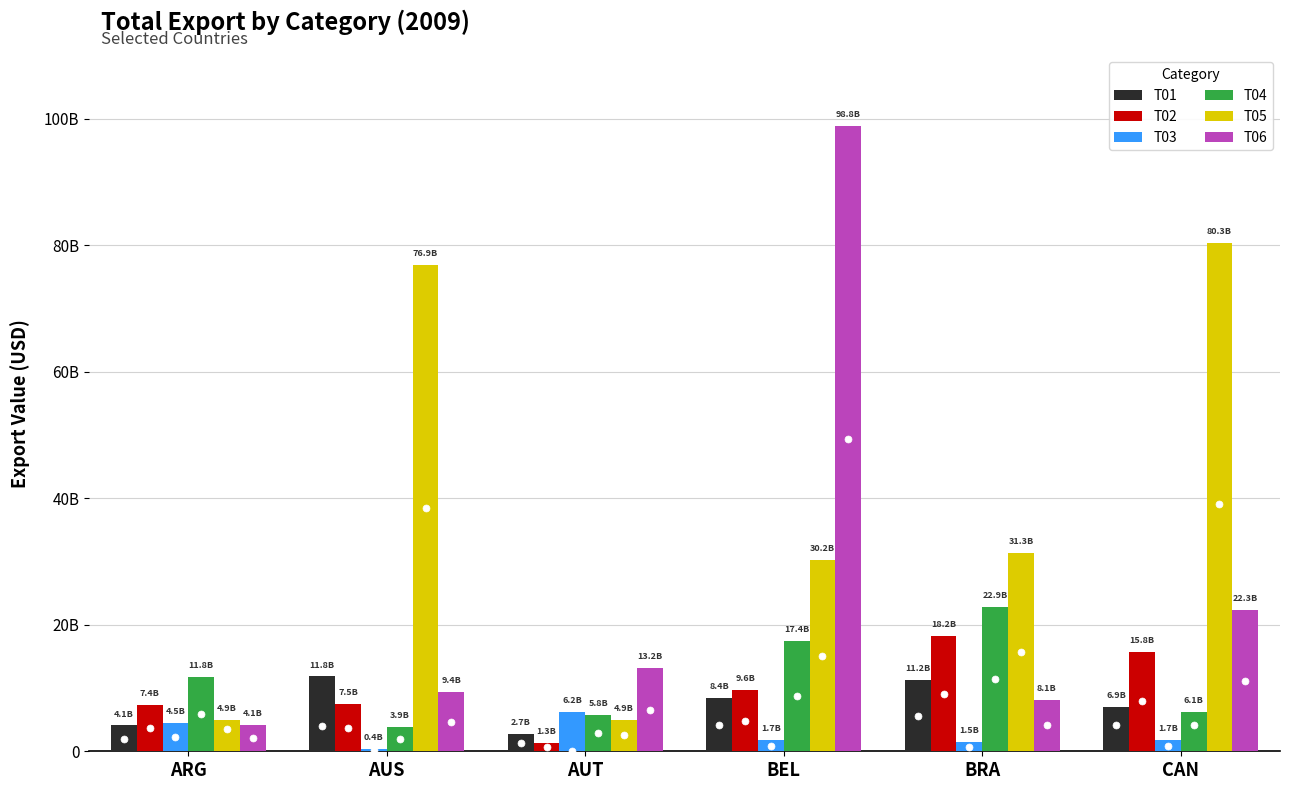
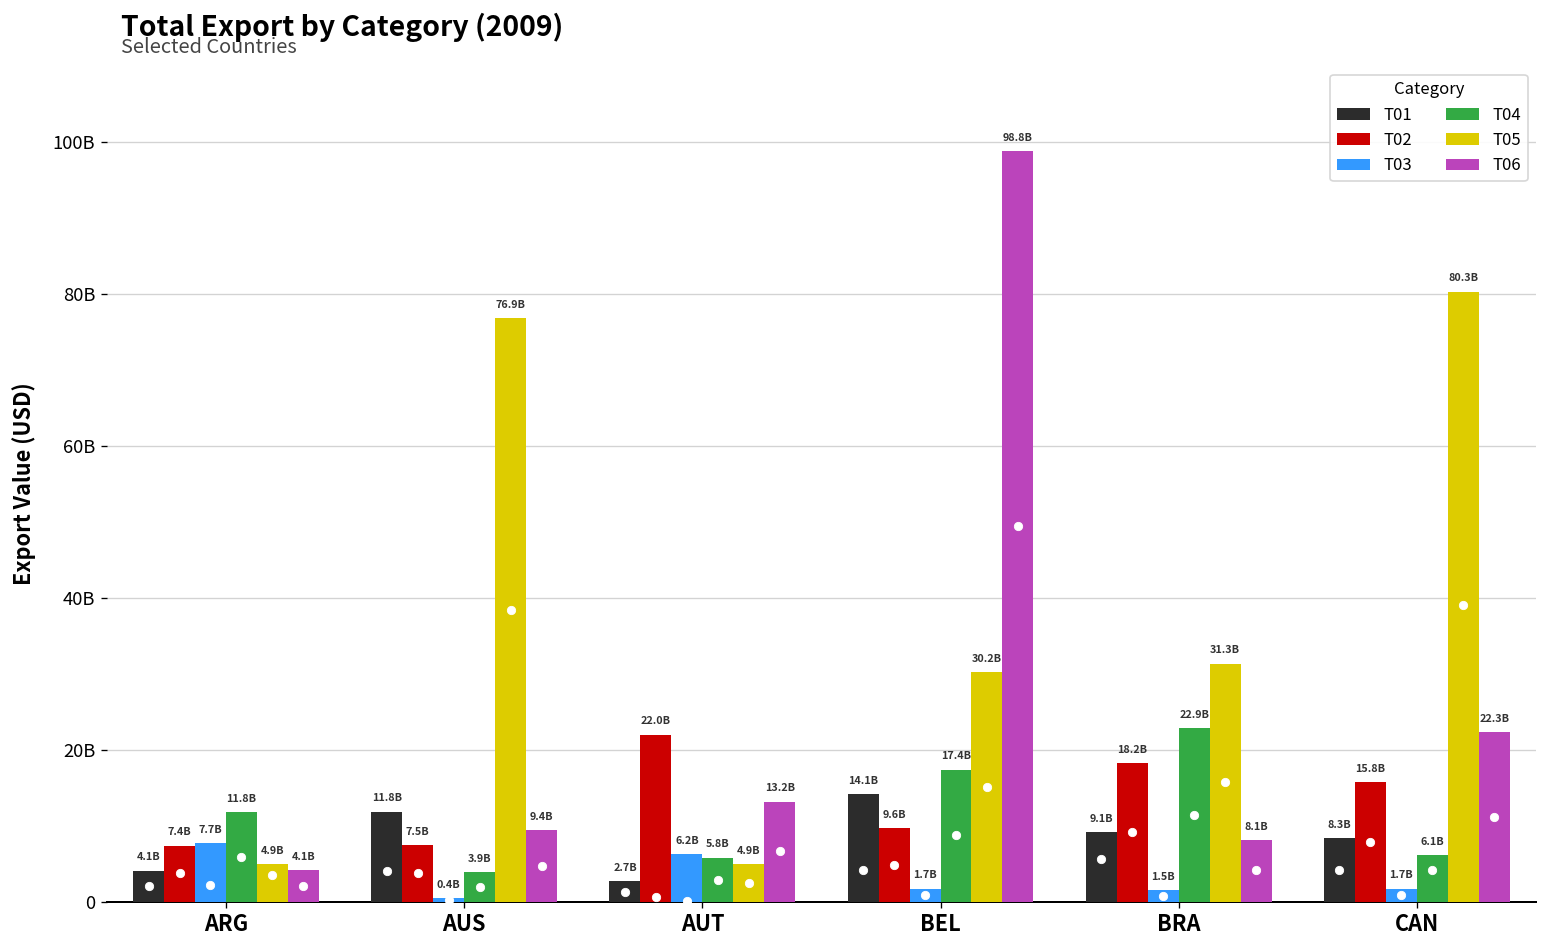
T03, ARG: 4.5B -> 7.7B
T02, AUT: 1.3B -> 22.0B
T01, BEL: 8.4B -> 14.1B
T01, BRA: 11.2B -> 9.1B
T01, CAN: 6.9B -> 8.3B
